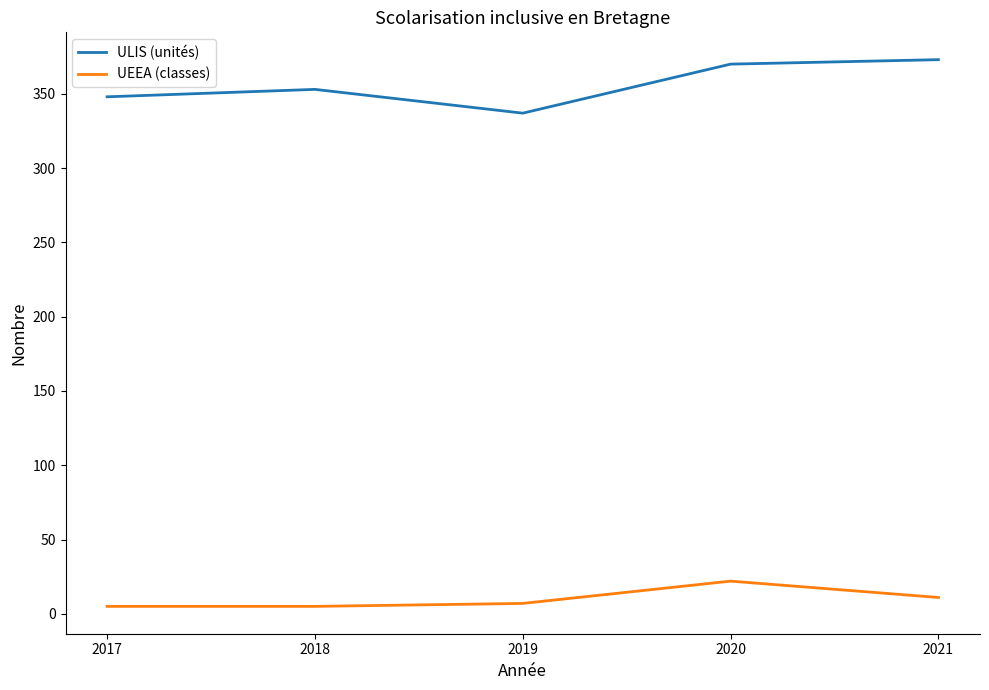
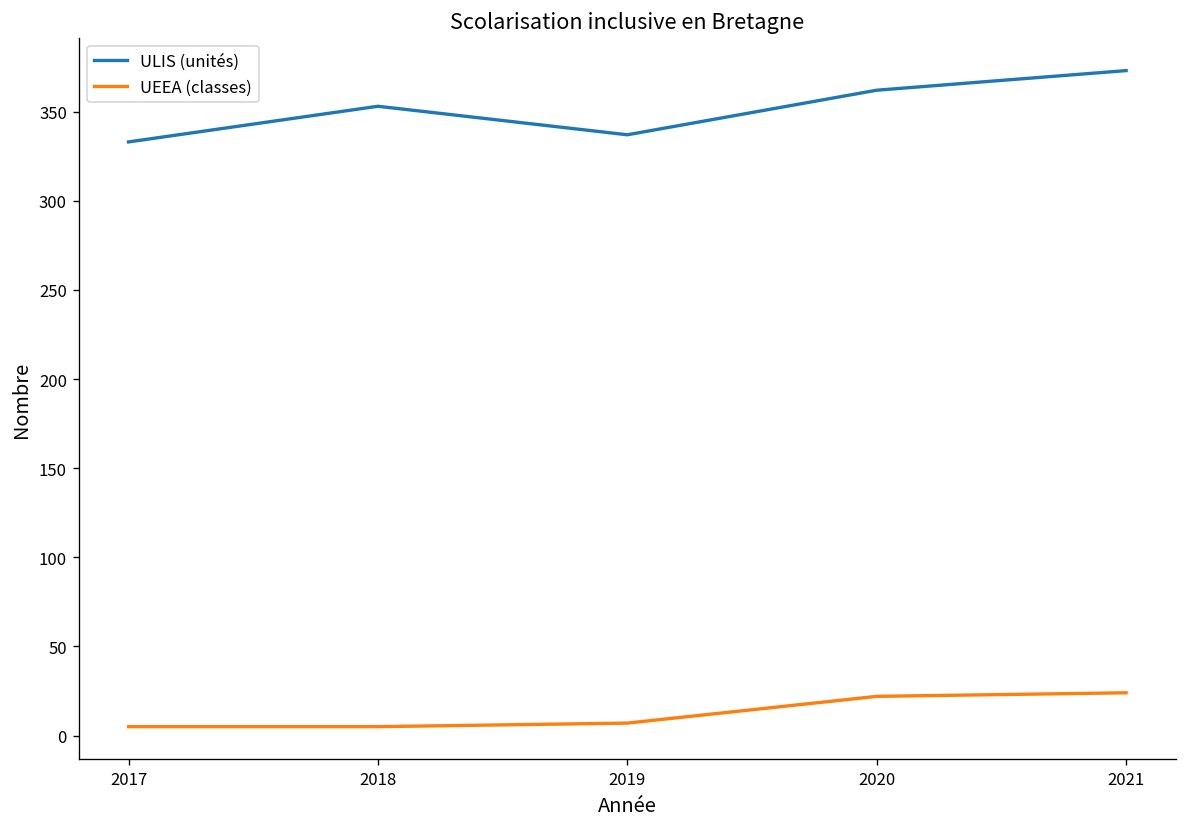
ULIS (unités), 2017: 348 -> 333
ULIS (unités), 2020: 370 -> 362
UEEA (classes), 2021: 11 -> 24
